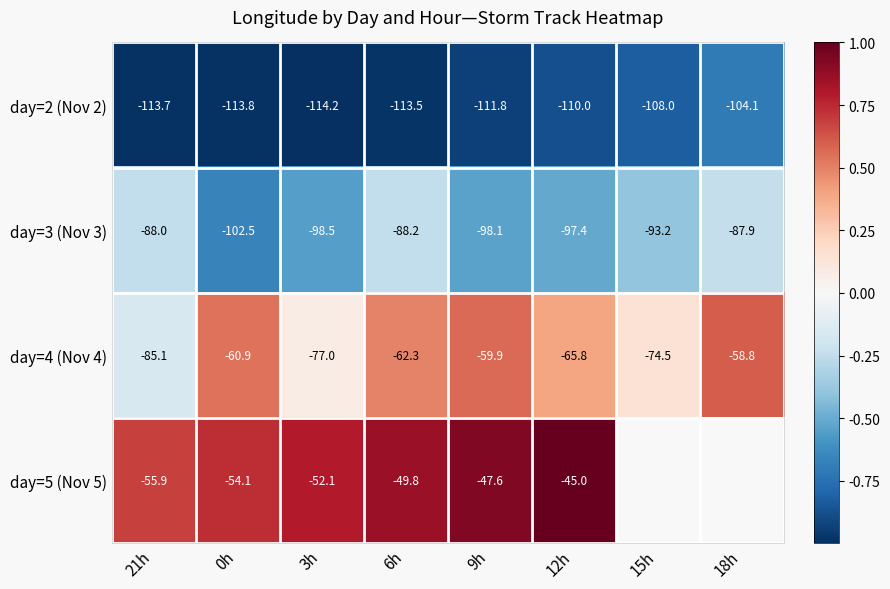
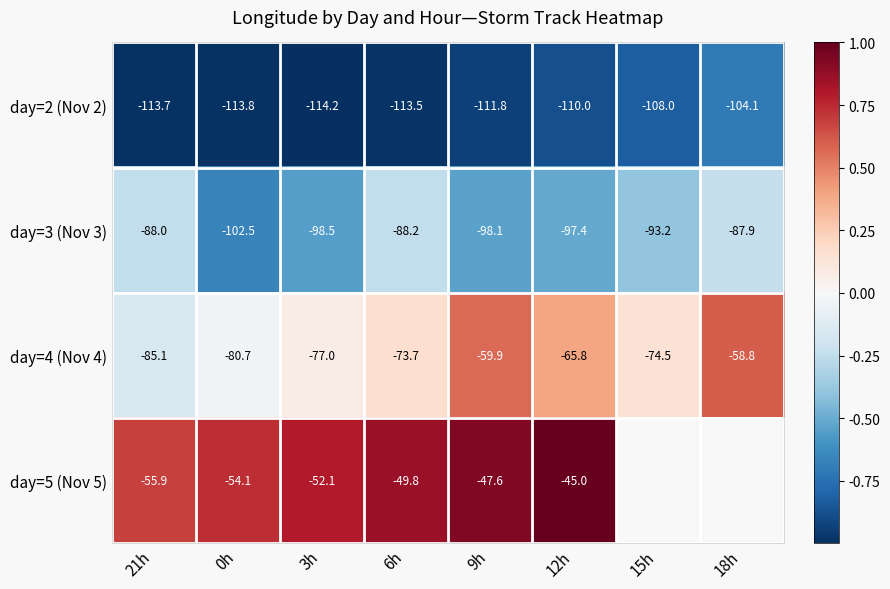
day=4 (Nov 4), 0h: -60.9 -> -80.7
day=4 (Nov 4), 6h: -62.3 -> -73.7
